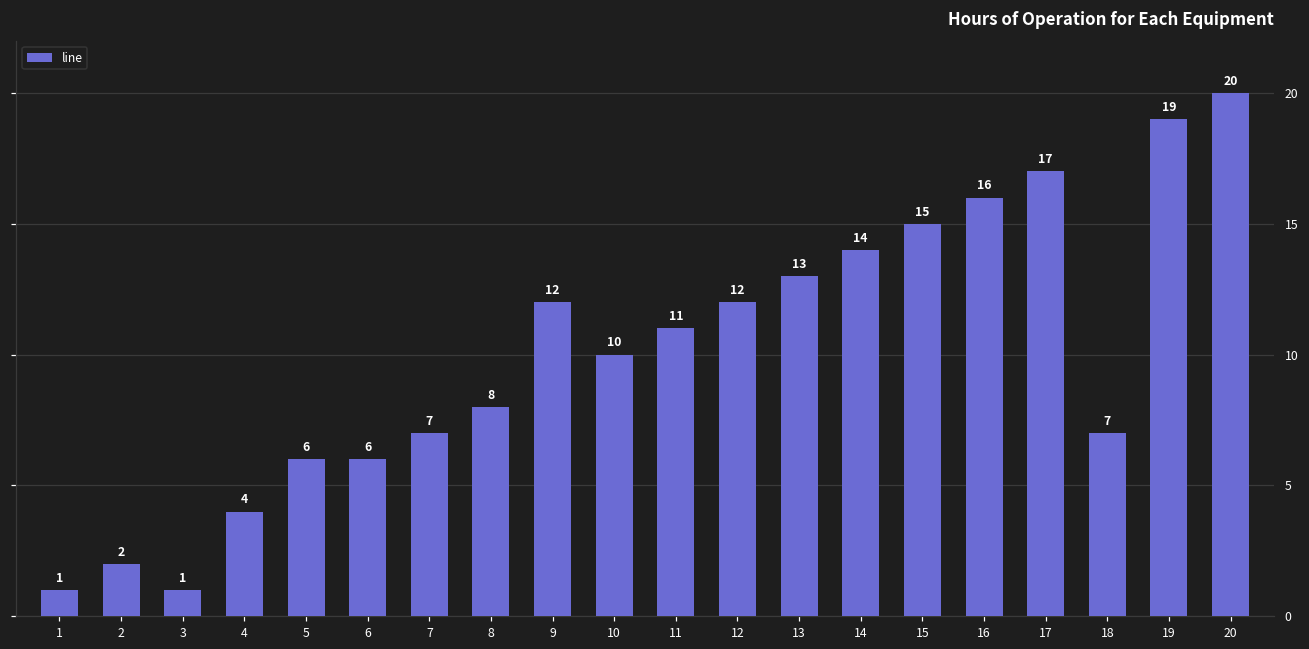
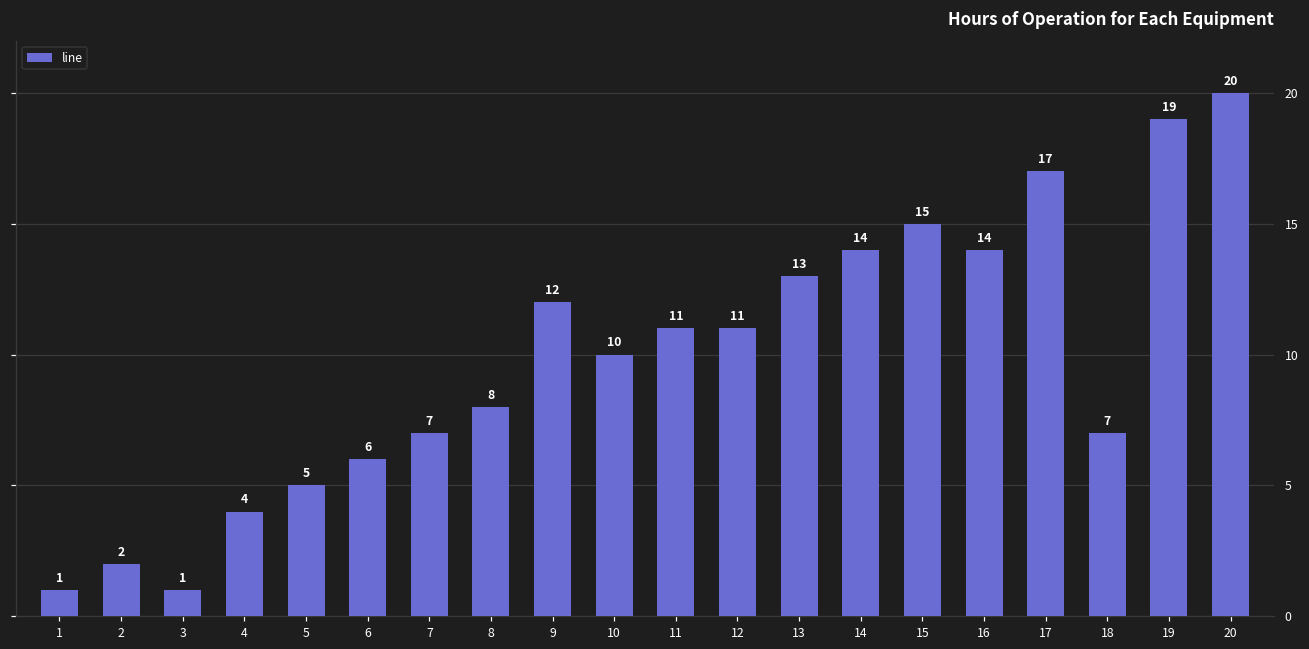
5: 6 -> 5
12: 12 -> 11
16: 16 -> 14
